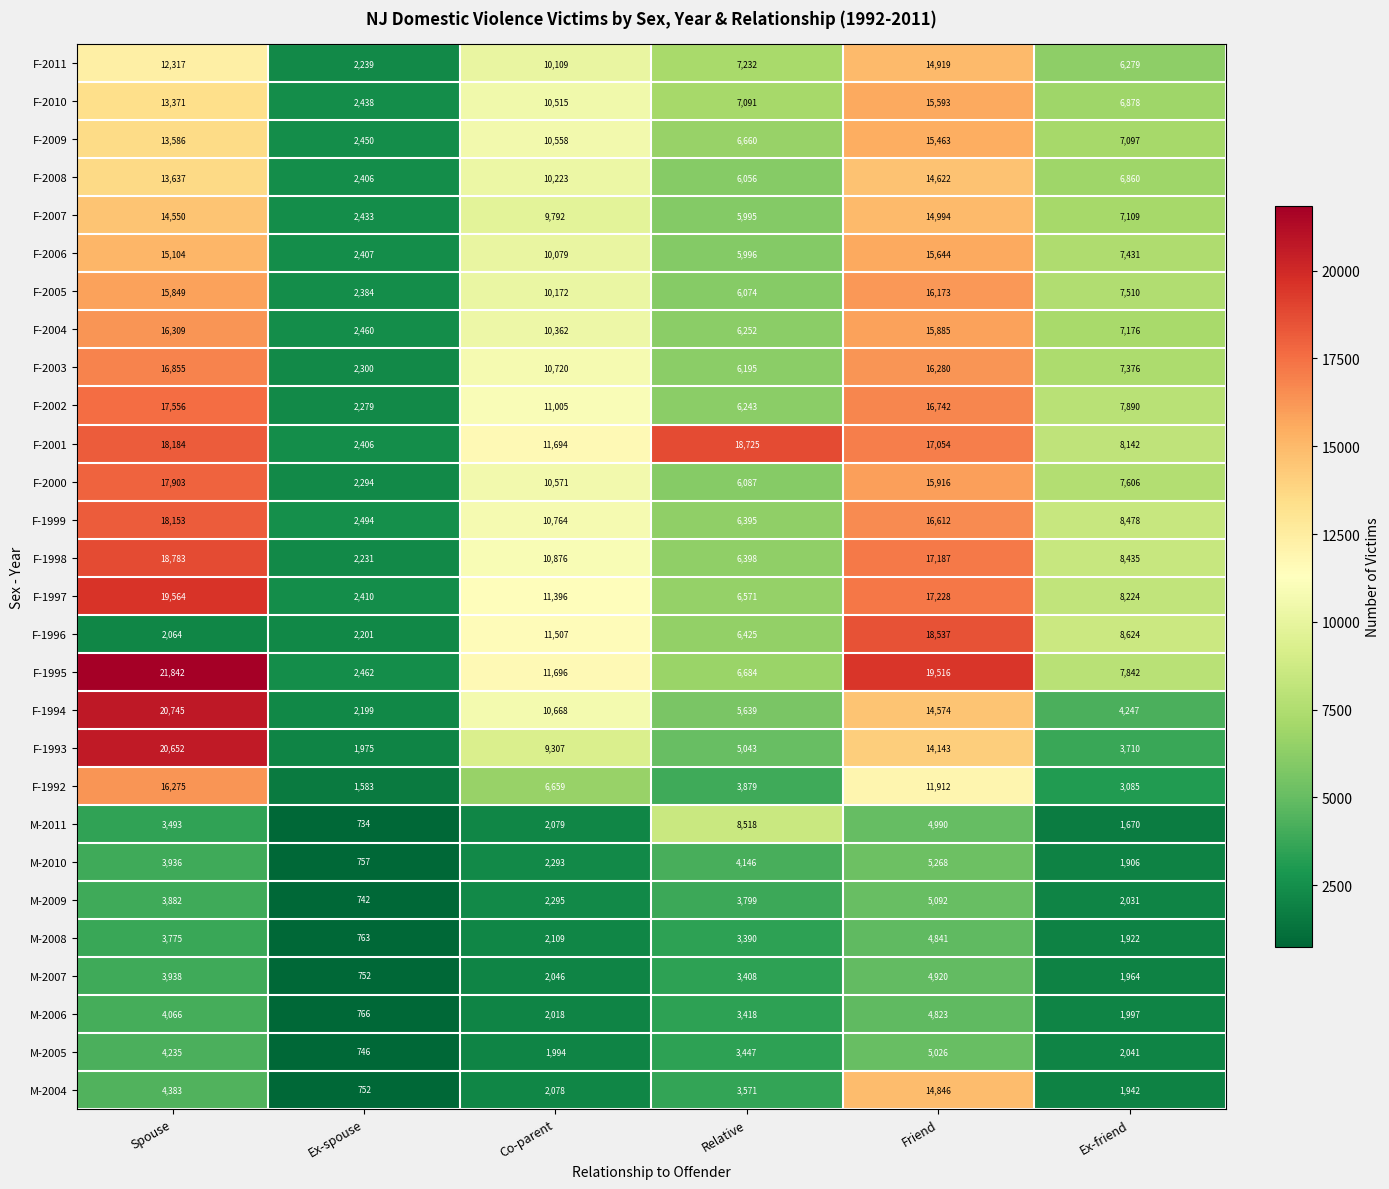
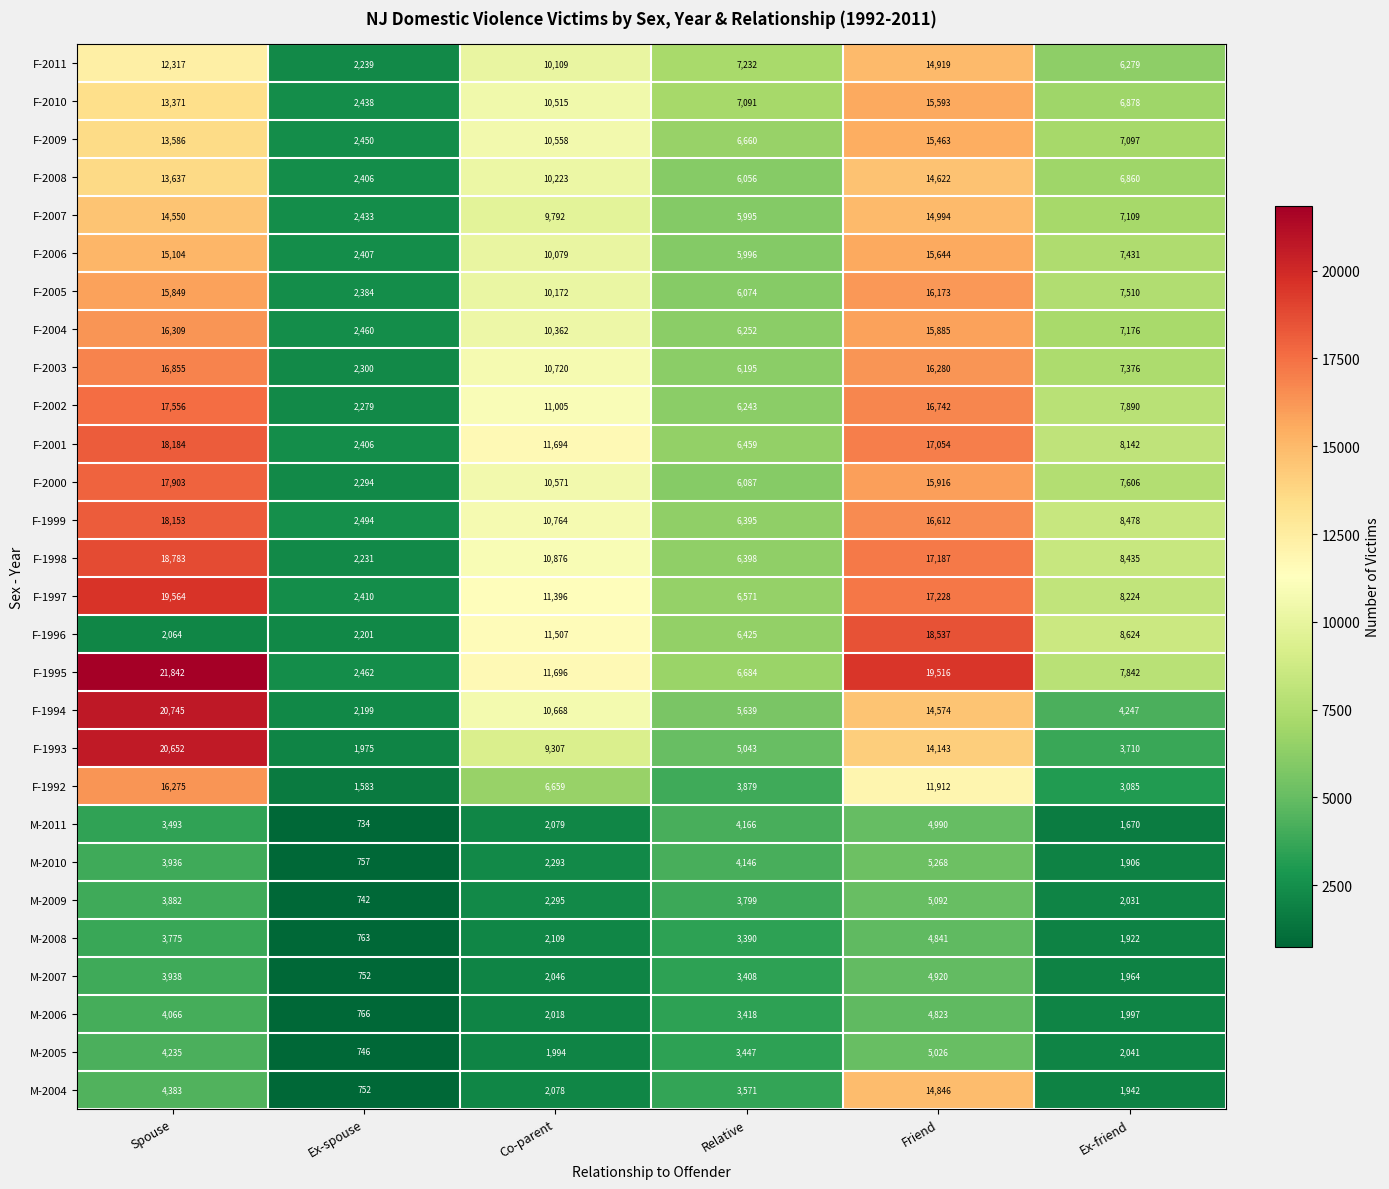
F-2001, Relative: 18,725 -> 6,459
M-2011, Relative: 8,518 -> 4,166
